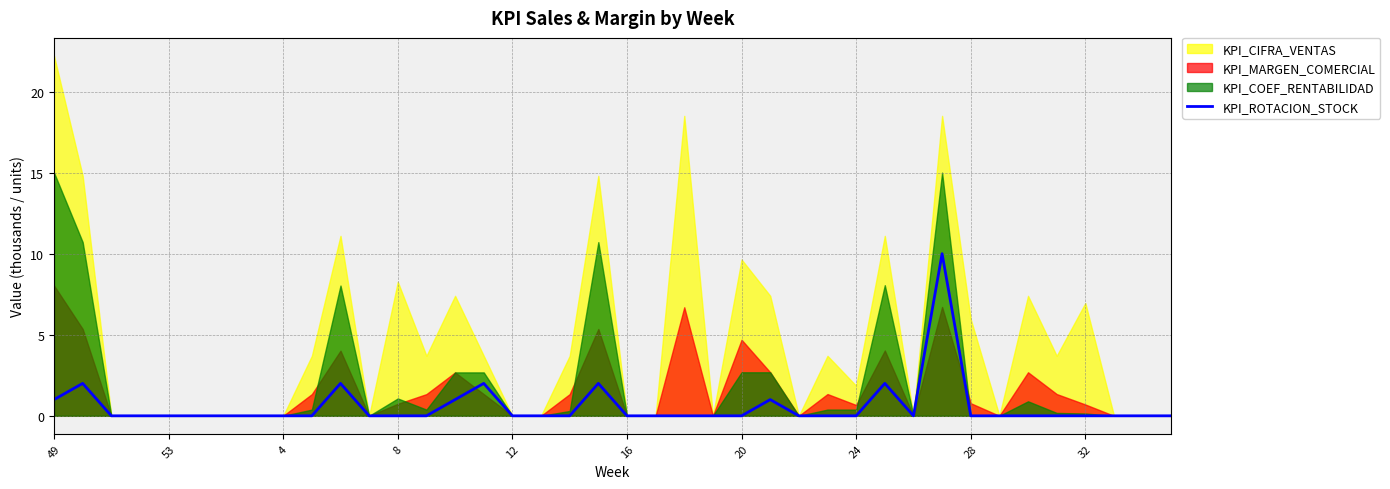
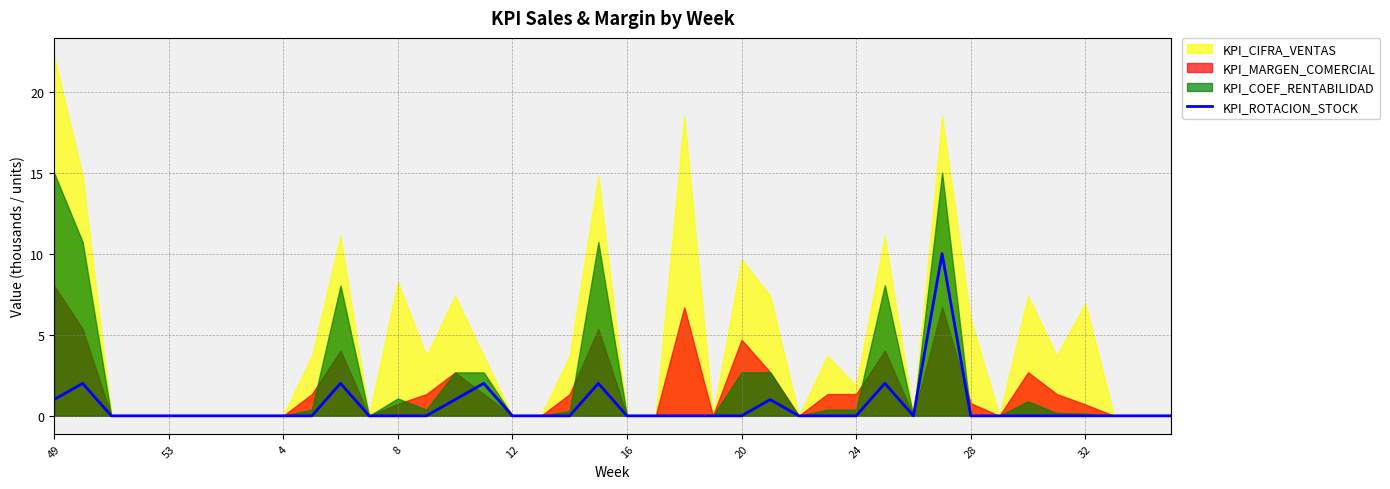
KPI_MARGEN_COMERCIAL, 24: 0.7 -> 1.3
